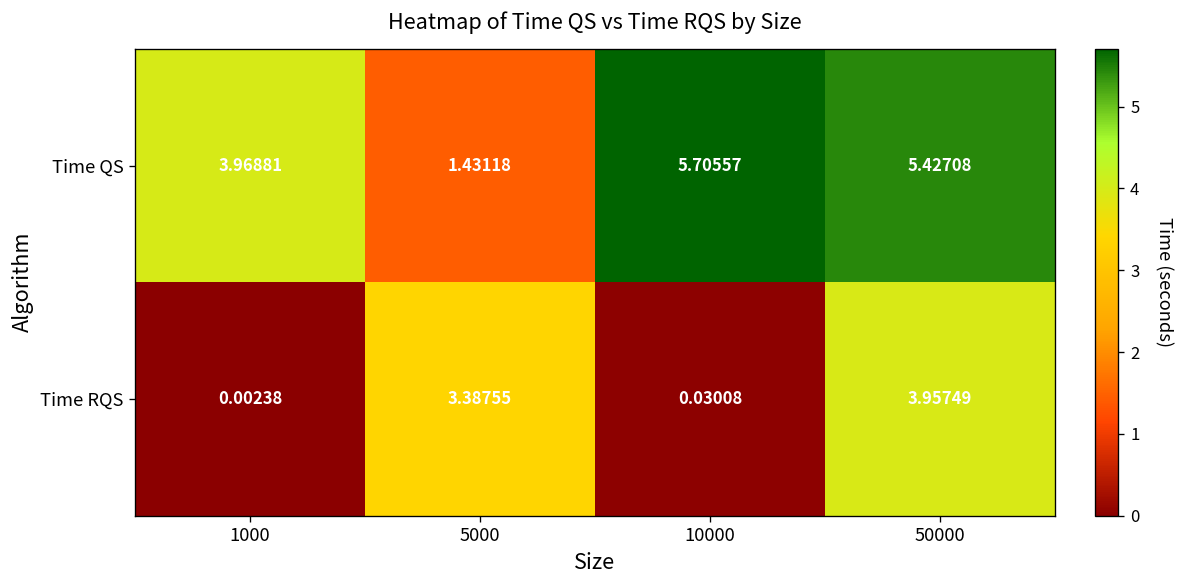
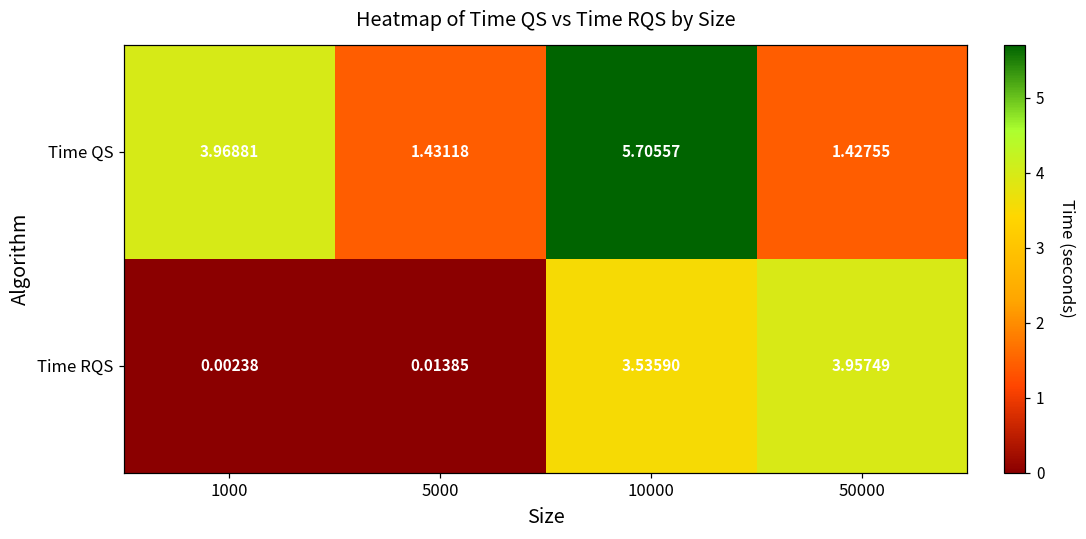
Time QS, 50000: 5.42708 -> 1.42755
Time RQS, 5000: 3.38755 -> 0.01385
Time RQS, 10000: 0.03008 -> 3.53590
